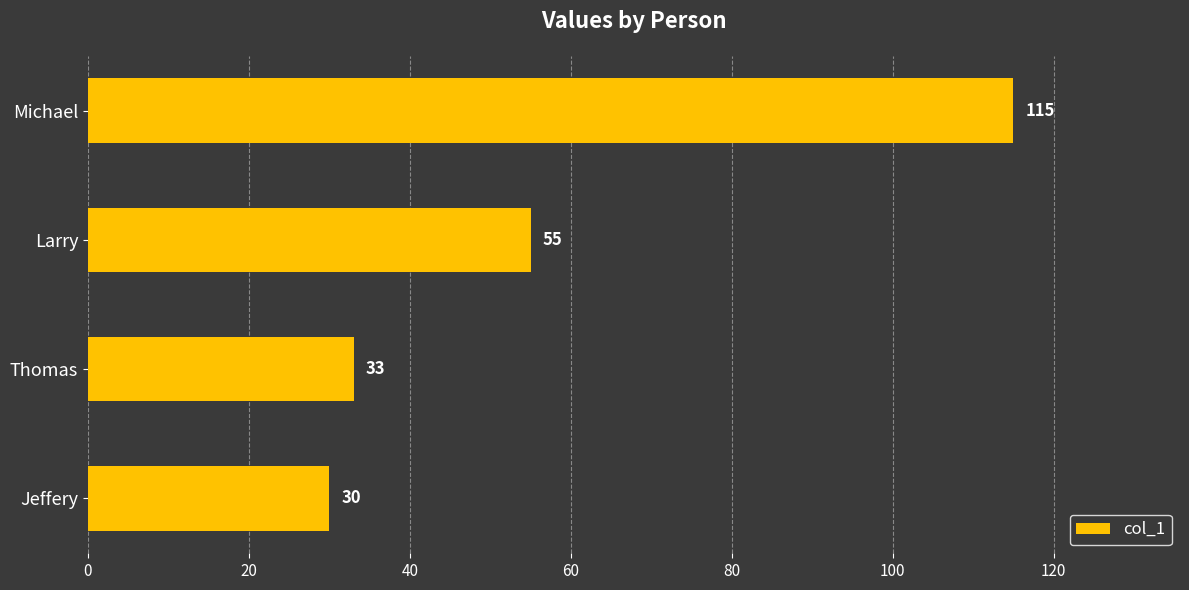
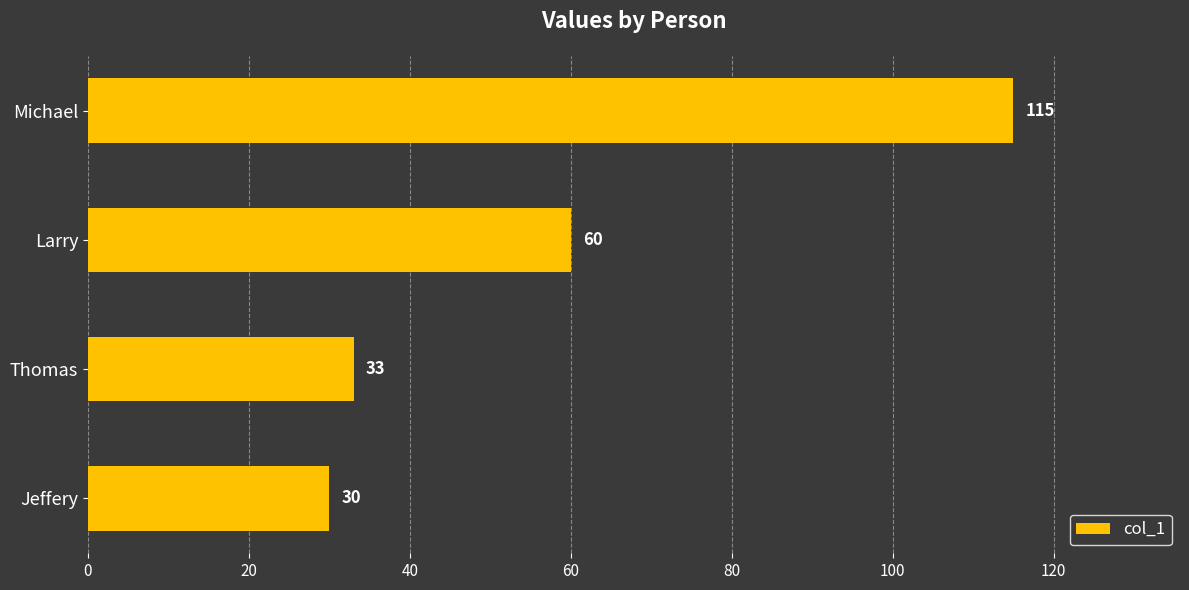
Larry: 55 -> 60
